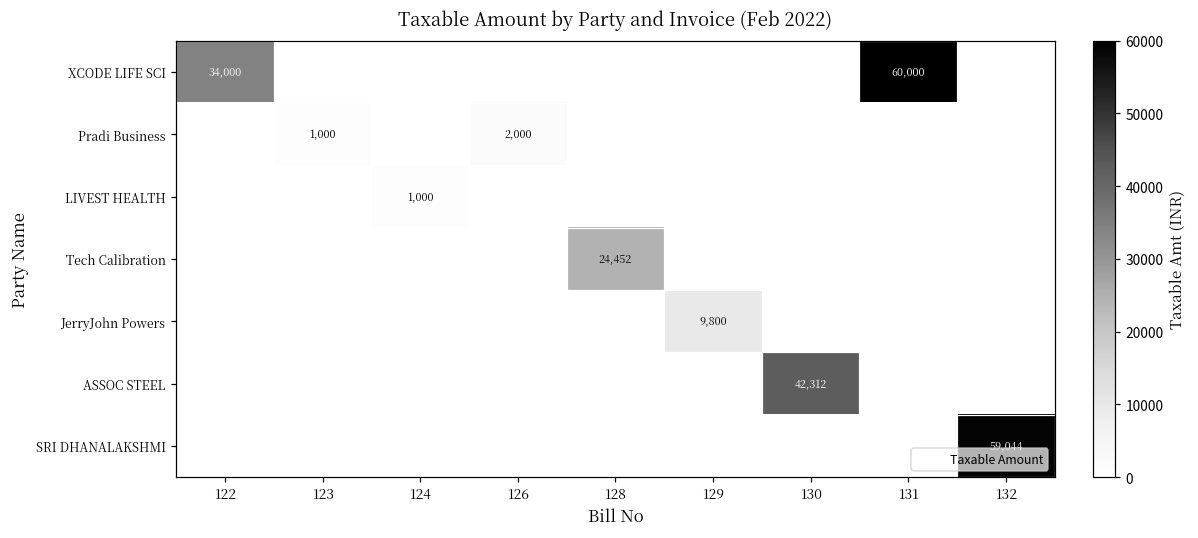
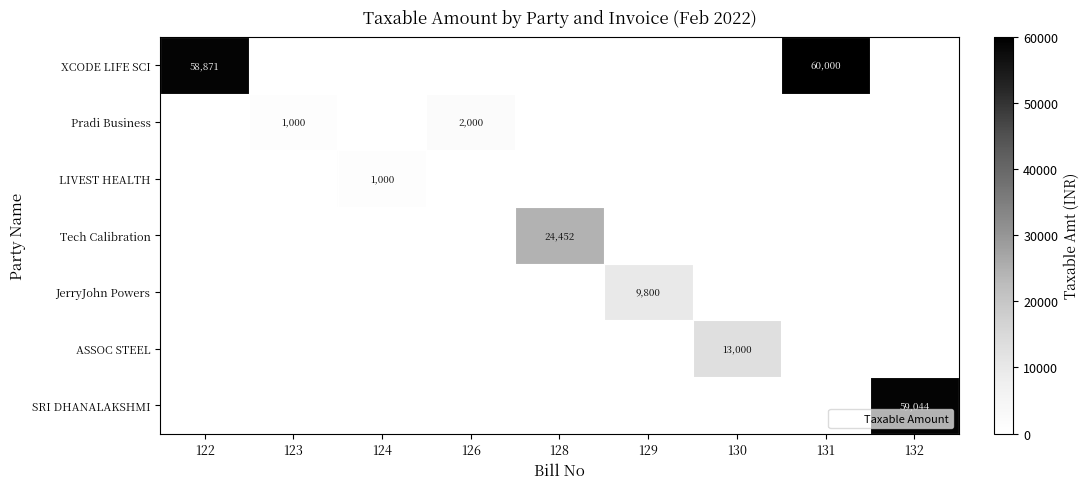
XCODE LIFE SCI, 122: 34,000 -> 58,871
ASSOC STEEL, 130: 42,312 -> 13,000
